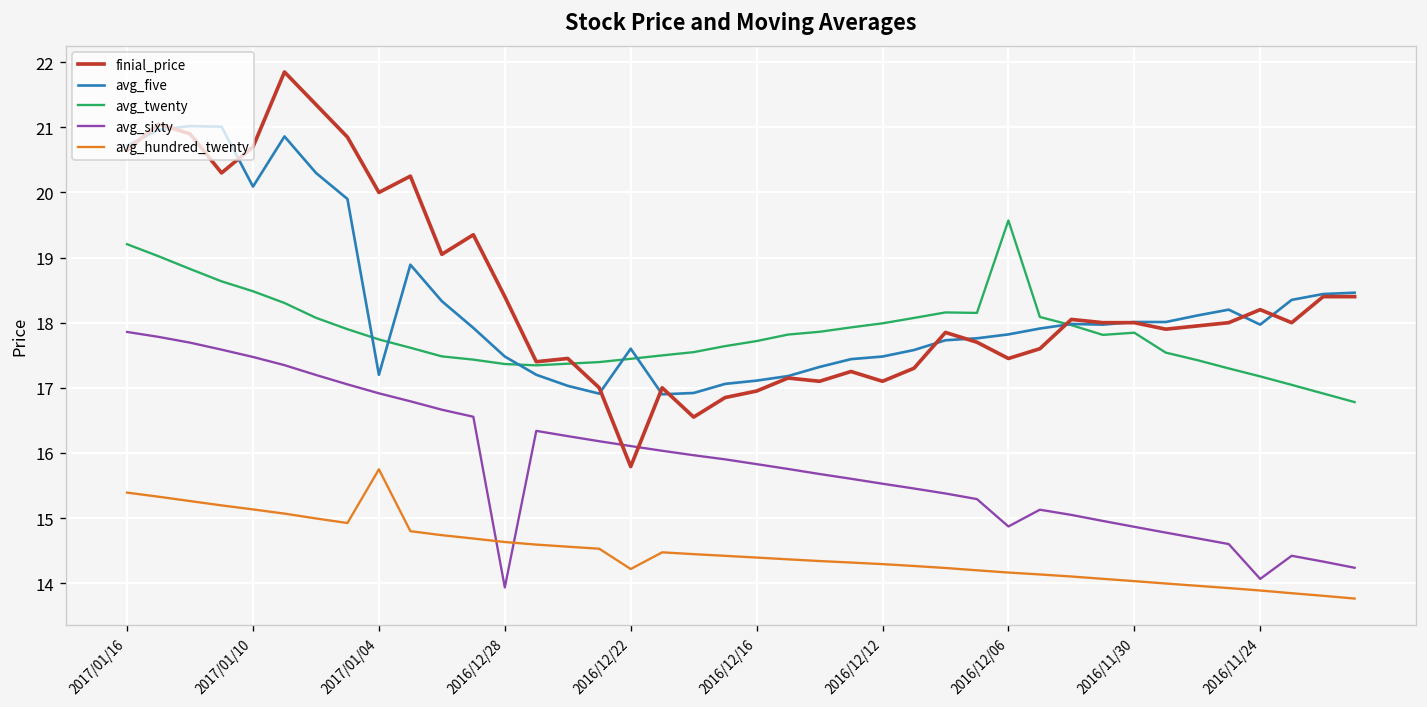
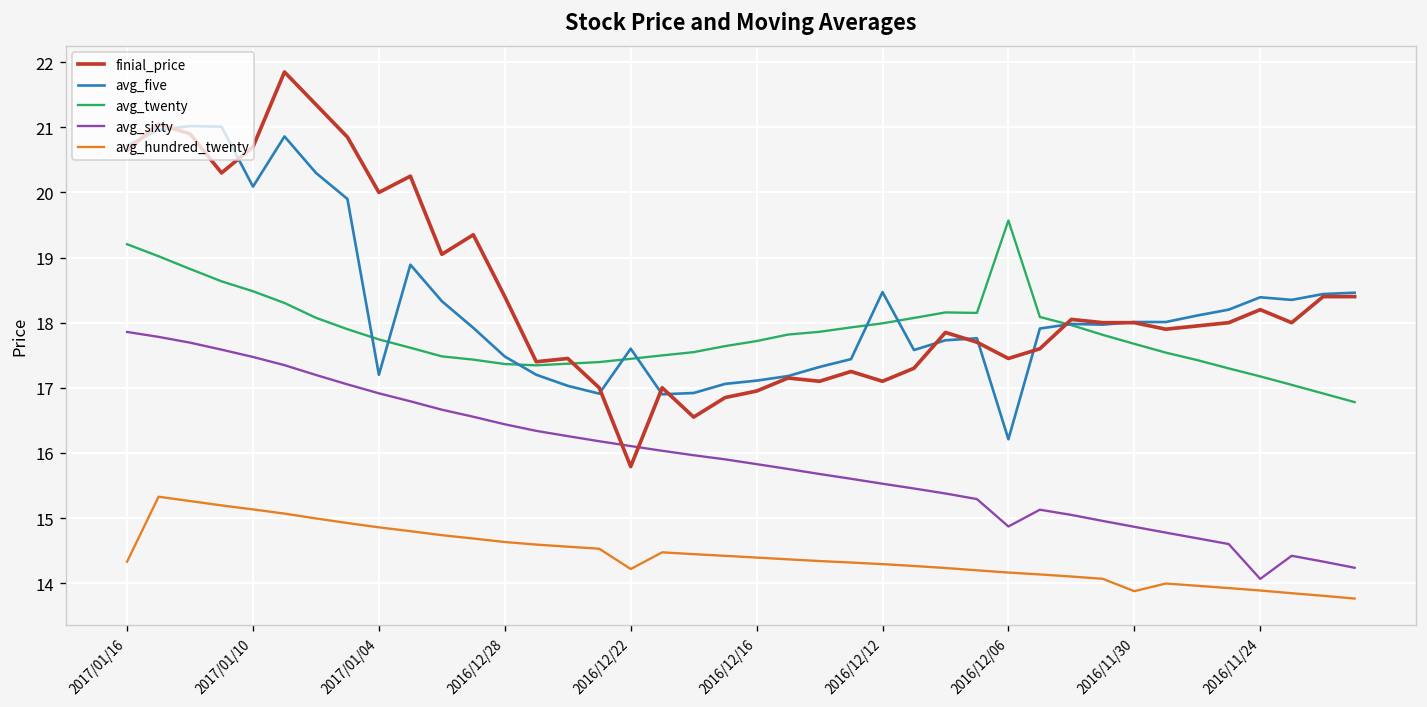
avg_hundred_twenty, 2017/01/16: 15.4 -> 14.3
avg_hundred_twenty, 2017/01/04: 15.7 -> 14.9
avg_sixty, 2016/12/28: 13.9 -> 16.4
avg_five, 2016/12/12: 17.5 -> 18.5
avg_five, 2016/12/06: 17.8 -> 16.2
avg_twenty, 2016/11/30: 17.8 -> 17.7
avg_hundred_twenty, 2016/11/30: 14.0 -> 13.9
avg_five, 2016/11/24: 18.0 -> 18.4
